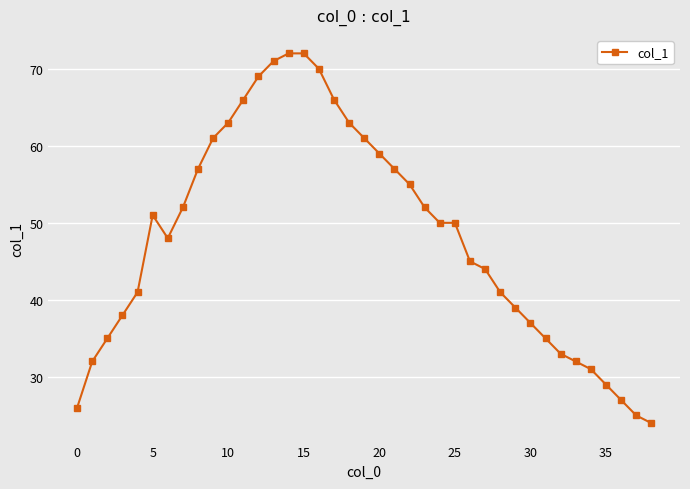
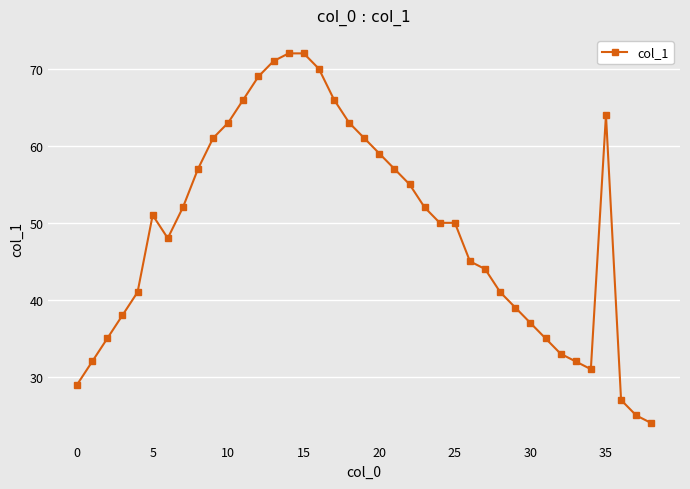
0: 26 -> 29
35: 29 -> 64
